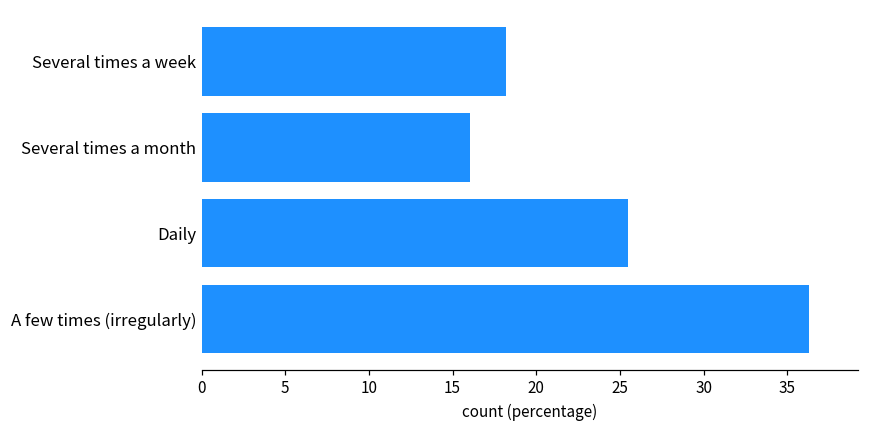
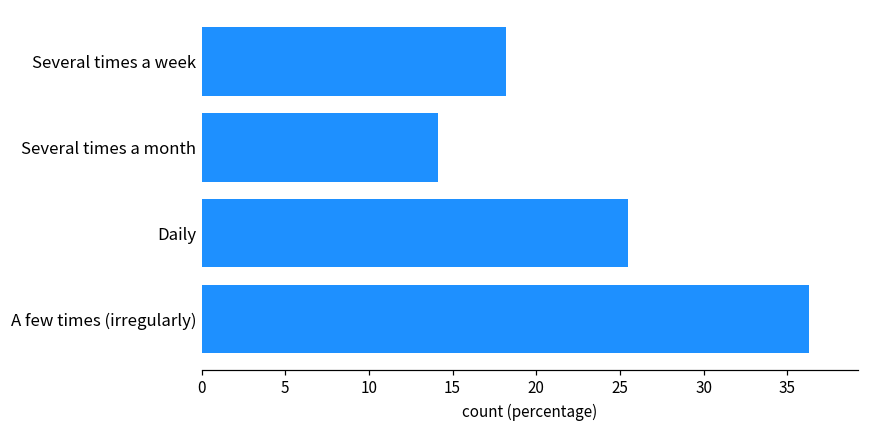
Several times a month: 16.0 -> 14.1
